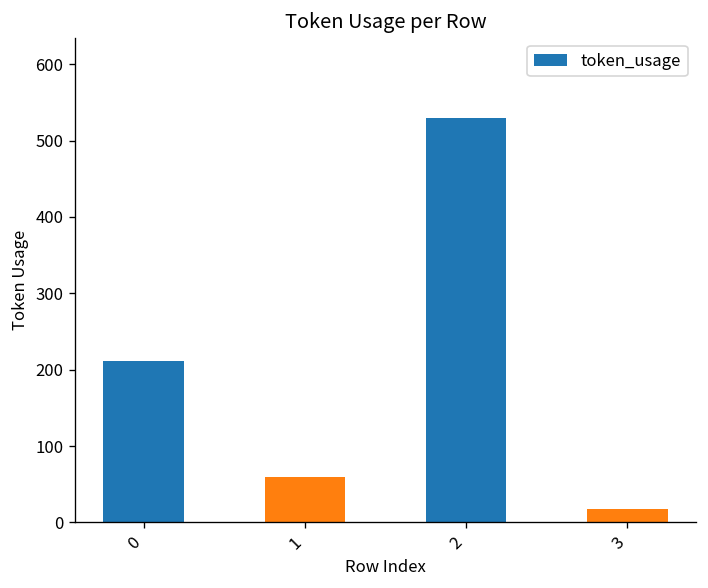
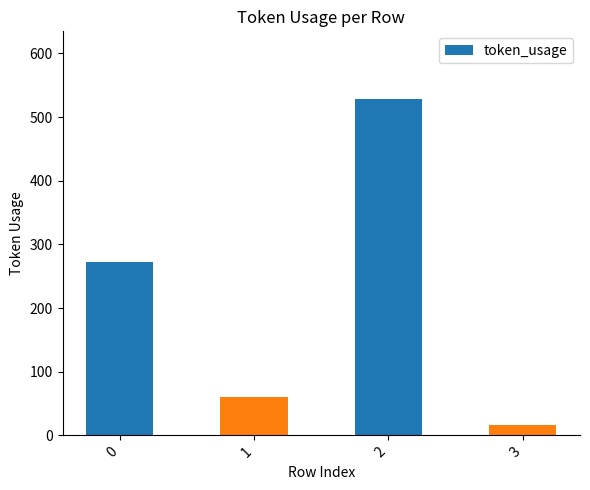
0: 210 -> 270
